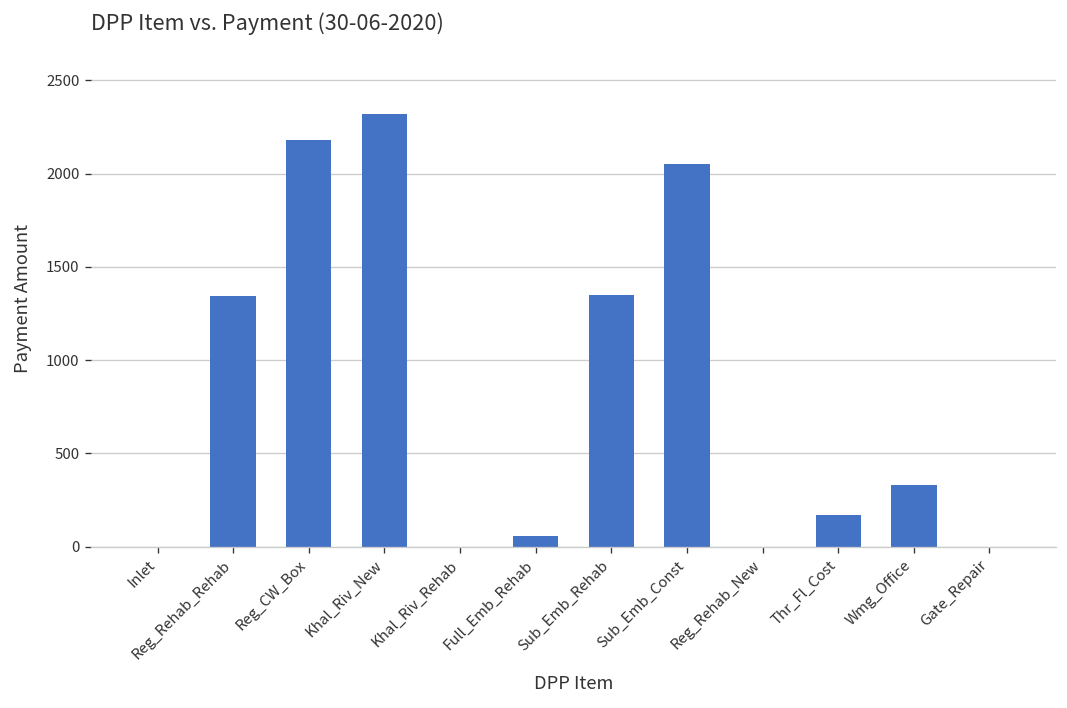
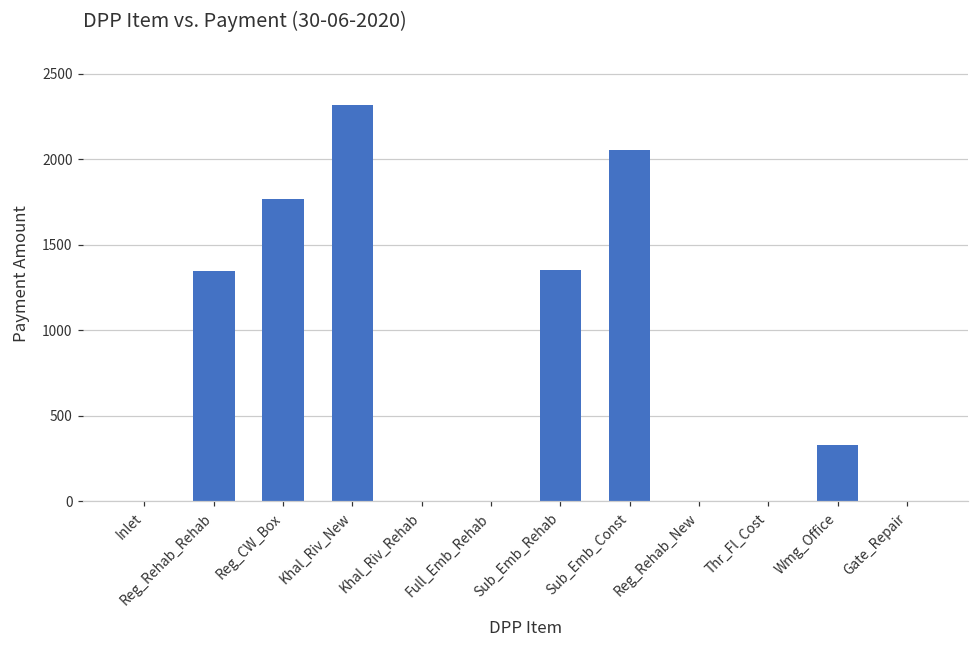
Reg_CW_Box: 2180 -> 1770
Full_Emb_Rehab: 60 -> 0
Thr_Fl_Cost: 170 -> 0
